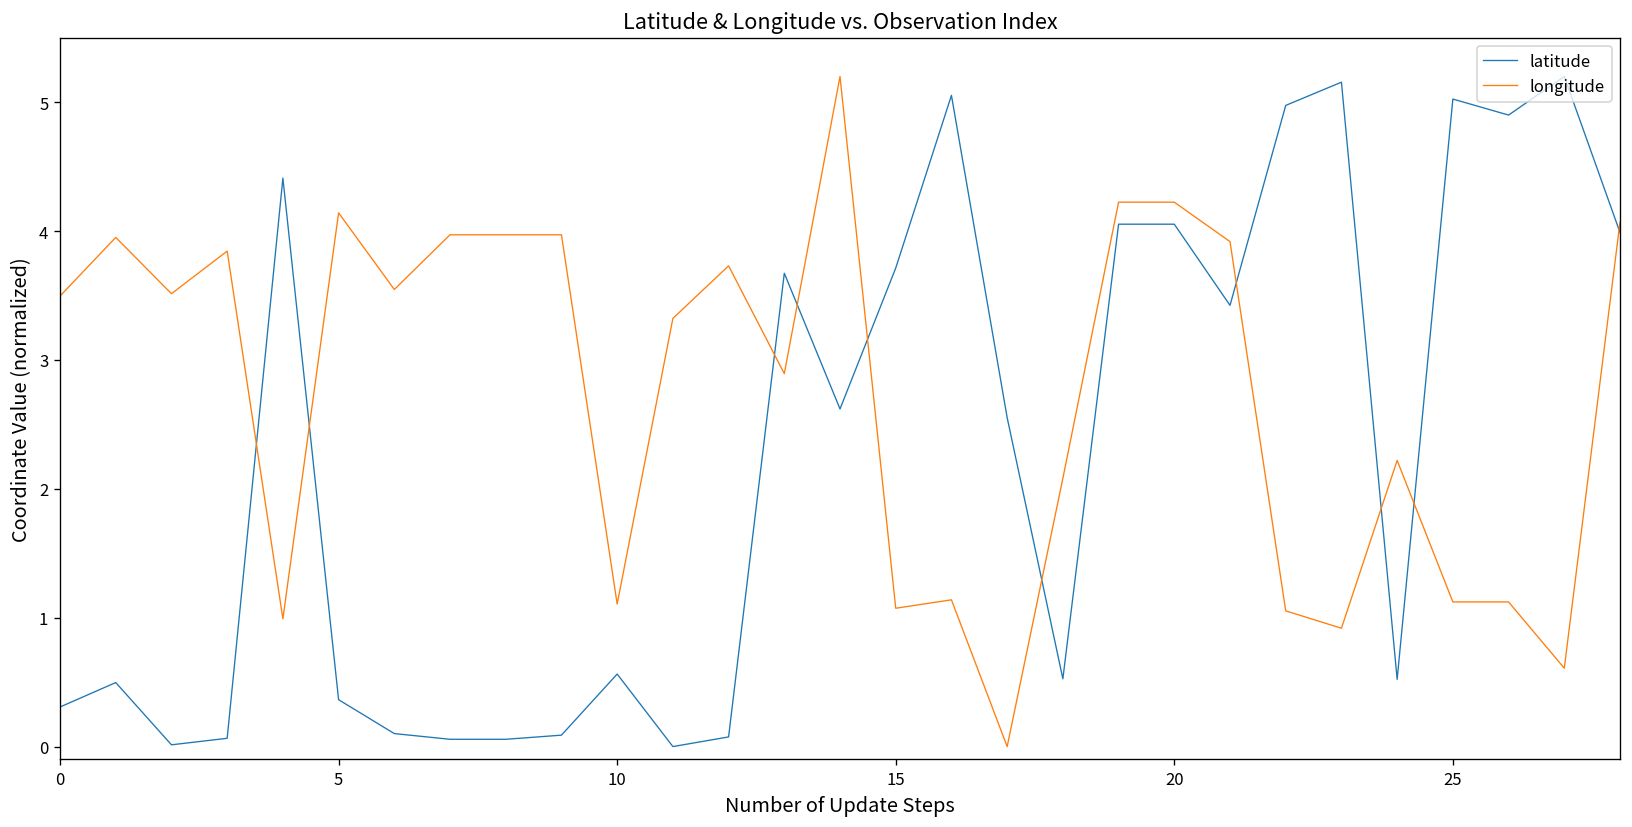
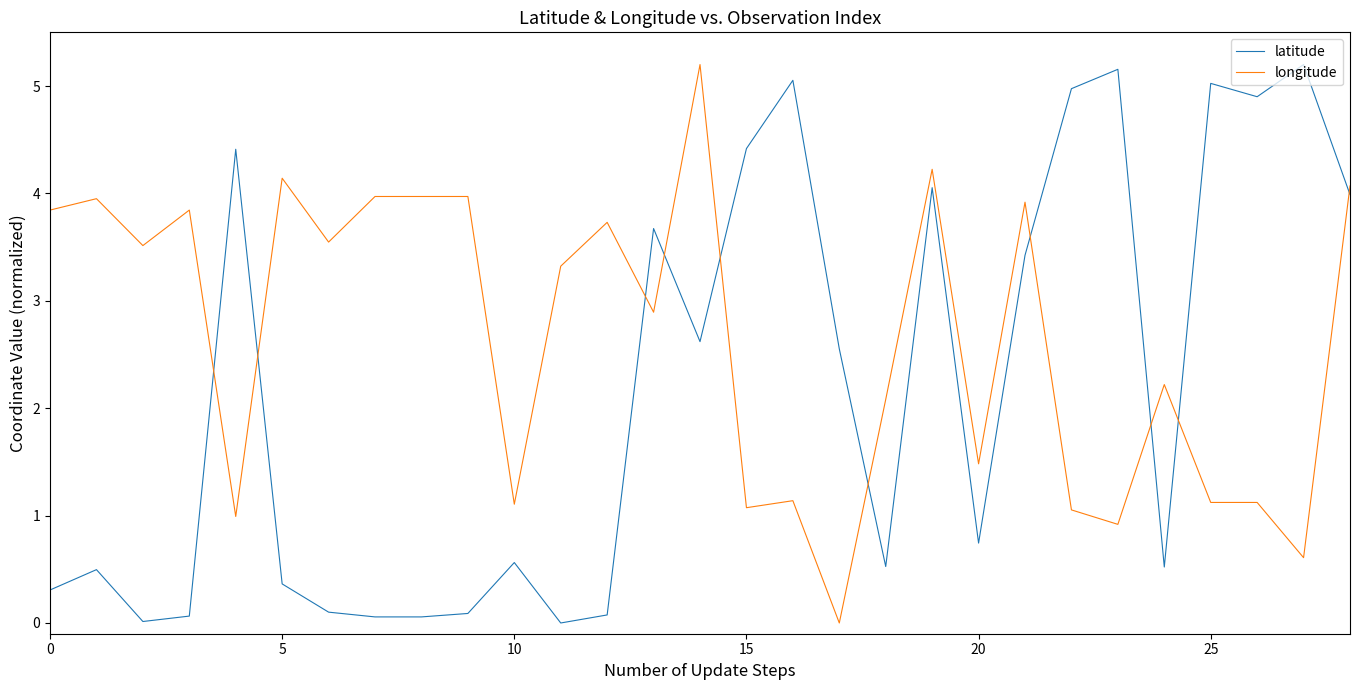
longitude, 0: 3.50 -> 3.84
latitude, 15: 3.71 -> 4.42
latitude, 20: 4.05 -> 0.74
longitude, 20: 4.22 -> 1.48
